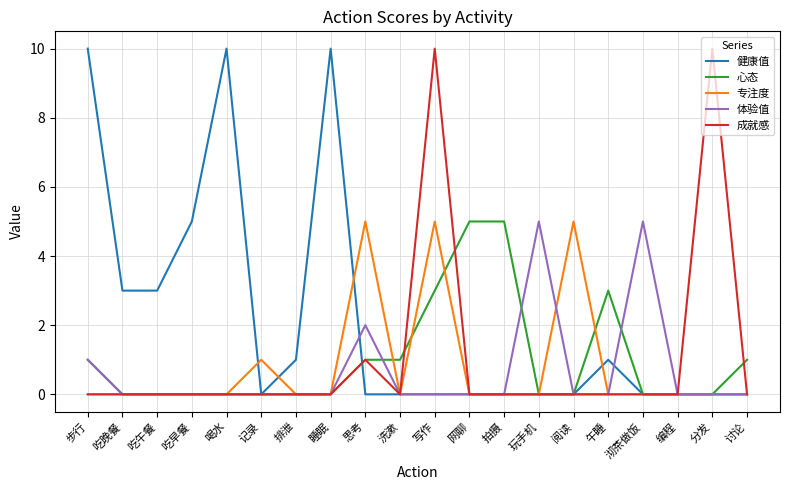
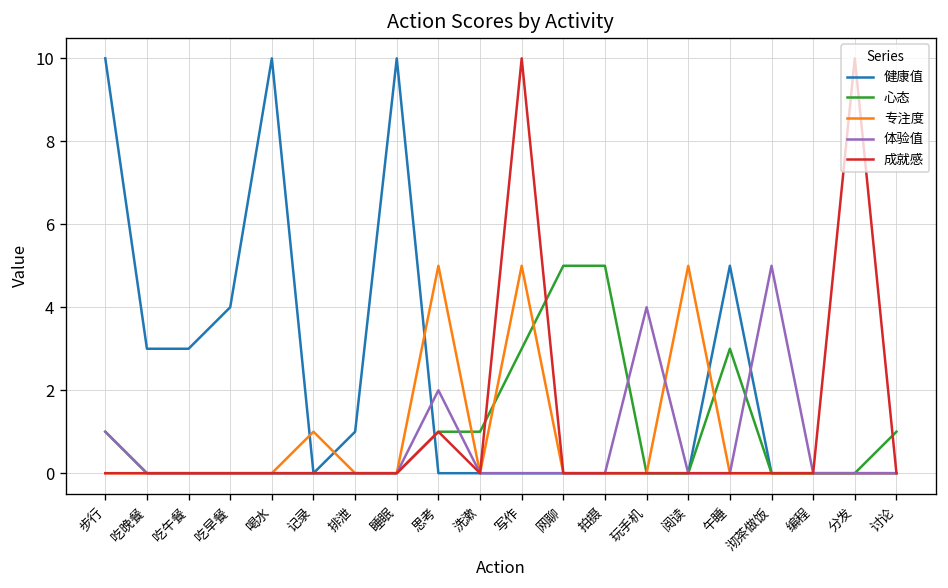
健康值, 吃早餐: 5 -> 4
体验值, 玩手机: 5 -> 4
健康值, 午睡: 1 -> 5
